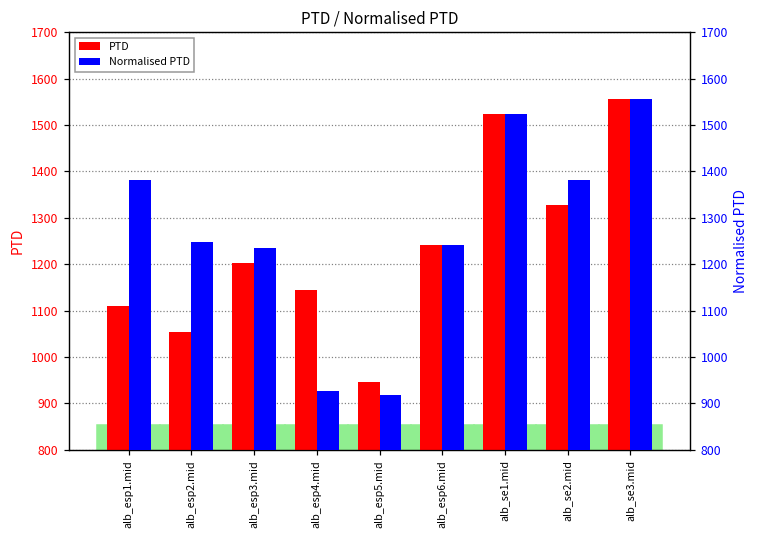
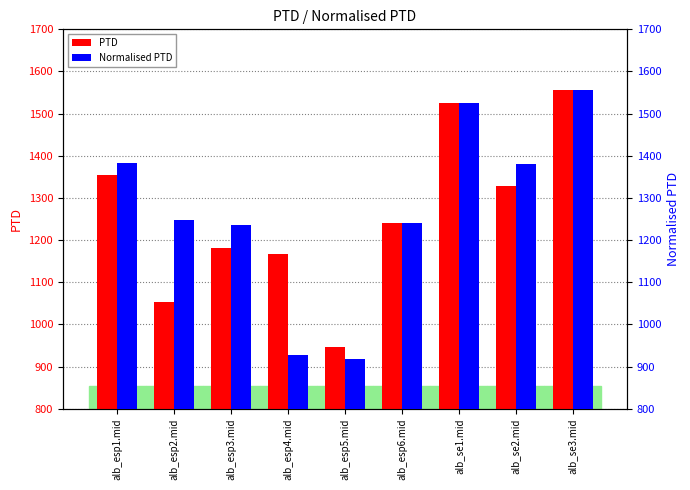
PTD, alb_esp1.mid: 1110 -> 1350
PTD, alb_esp3.mid: 1200 -> 1180
PTD, alb_esp4.mid: 1140 -> 1170
